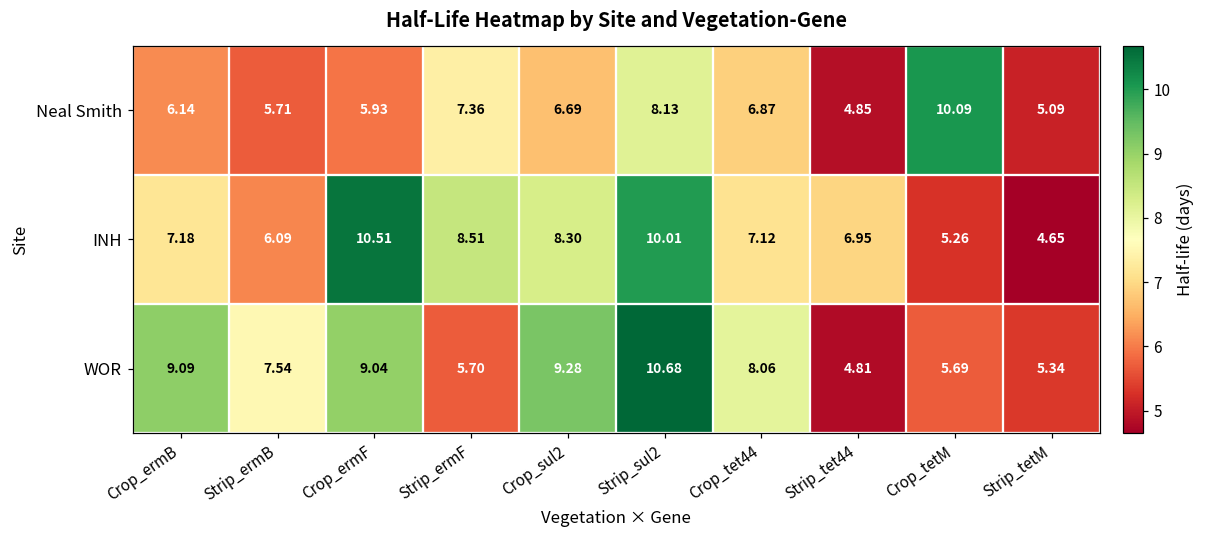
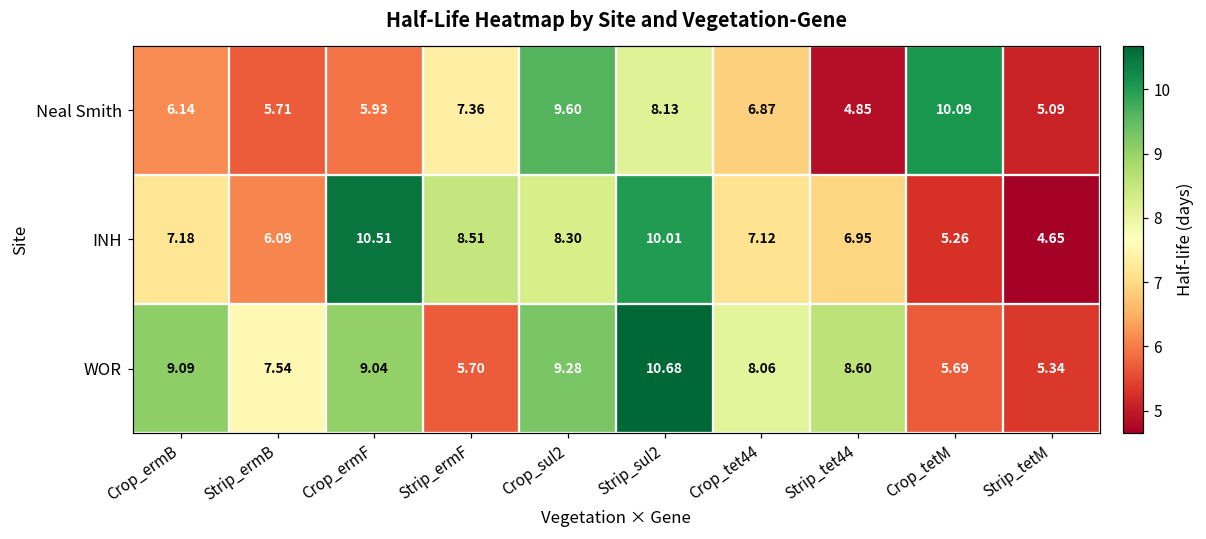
Neal Smith, Crop_sul2: 6.69 -> 9.60
WOR, Strip_tet44: 4.81 -> 8.60
